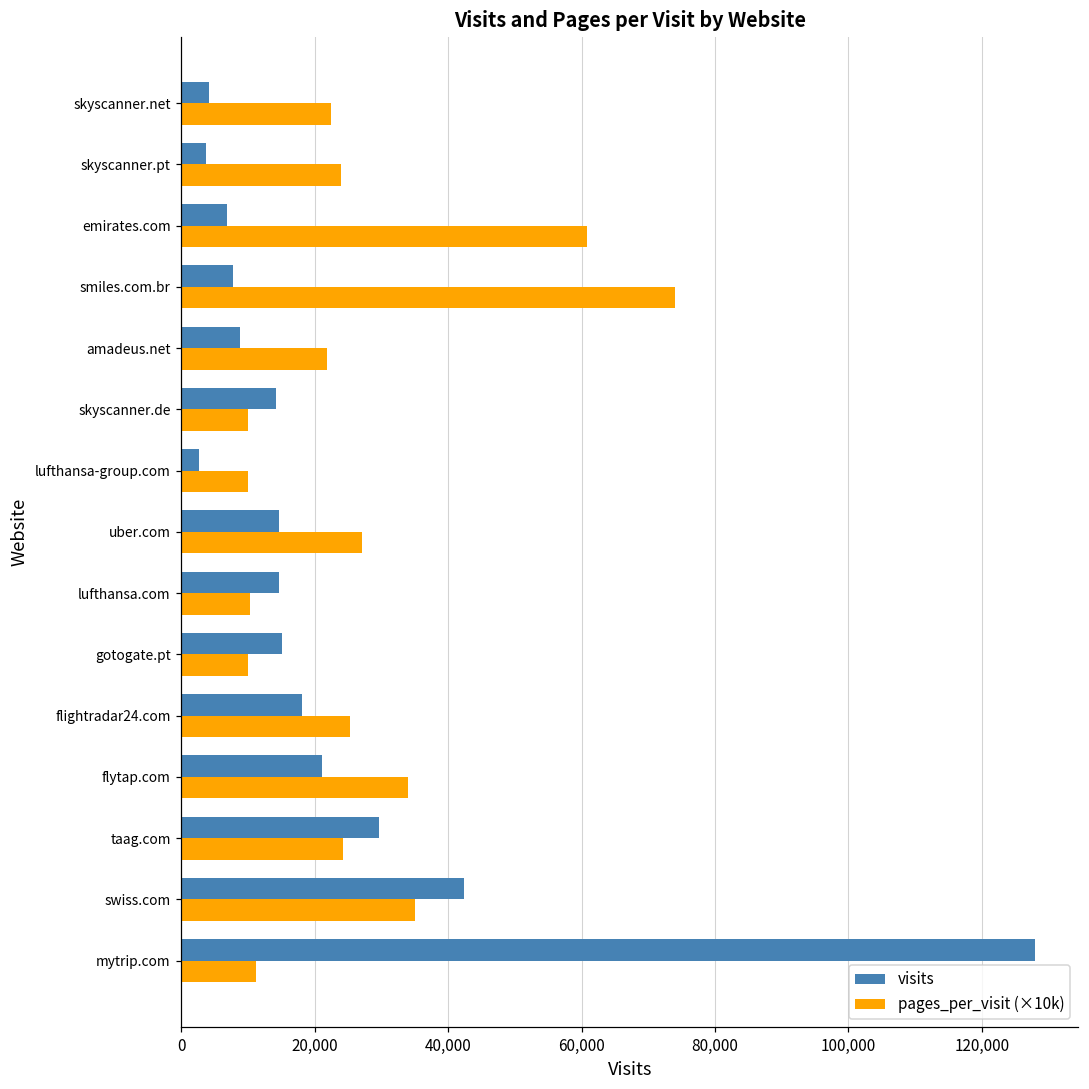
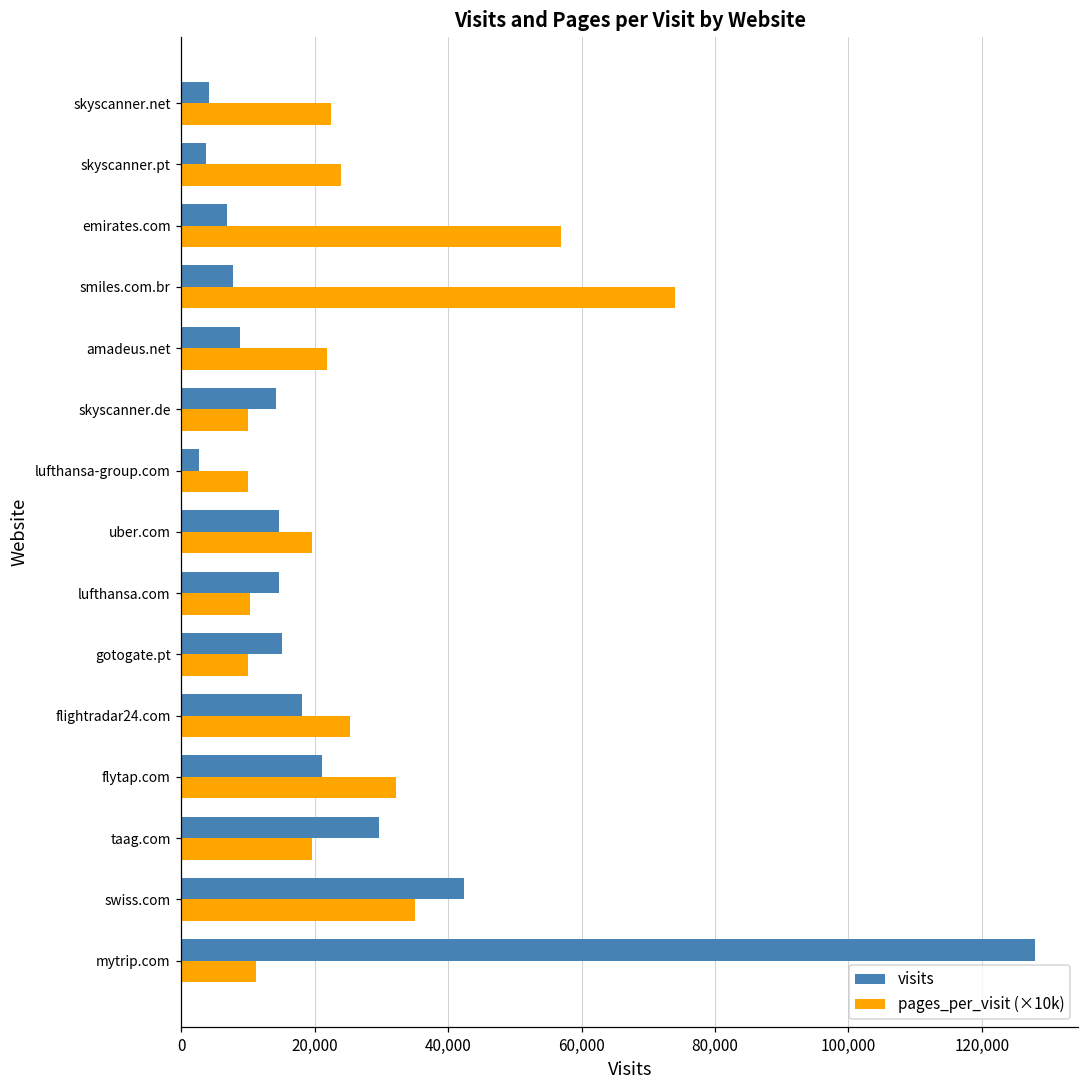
pages_per_visit (×10k), emirates.com: 61,000 -> 57,000
pages_per_visit (×10k), uber.com: 27,000 -> 20,000
pages_per_visit (×10k), flytap.com: 34,000 -> 32,000
pages_per_visit (×10k), taag.com: 24,000 -> 20,000
